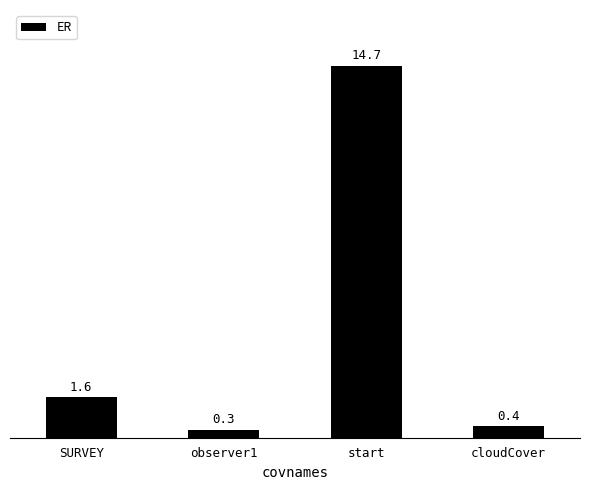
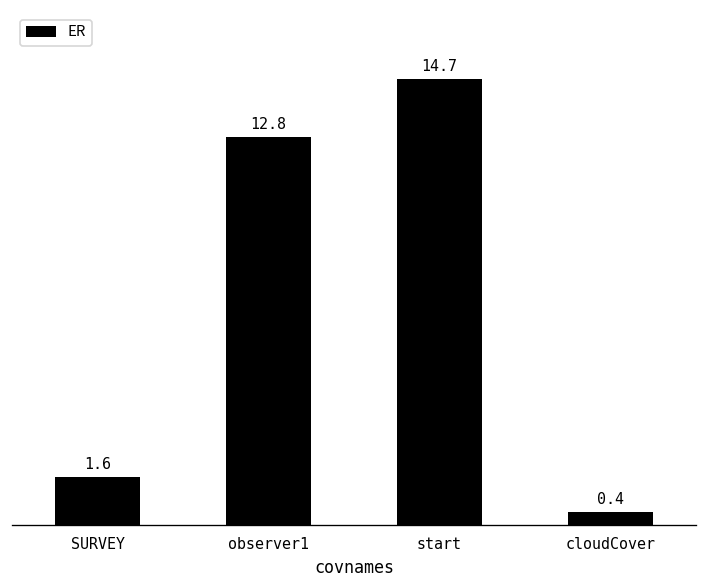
observer1: 0.3 -> 12.8
